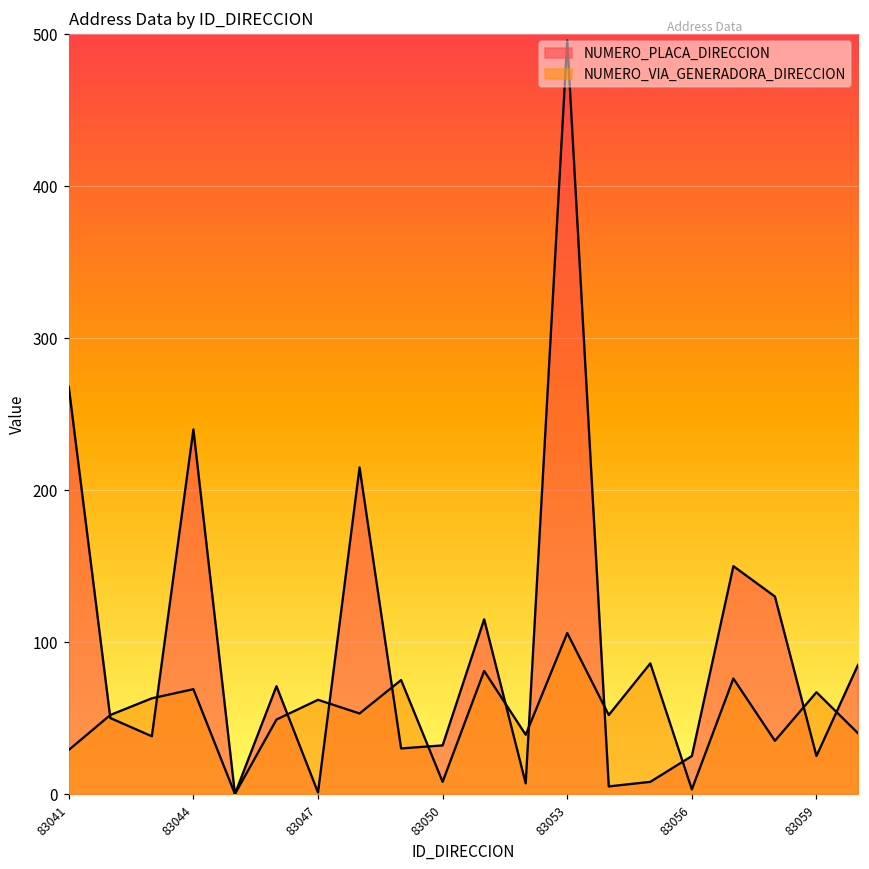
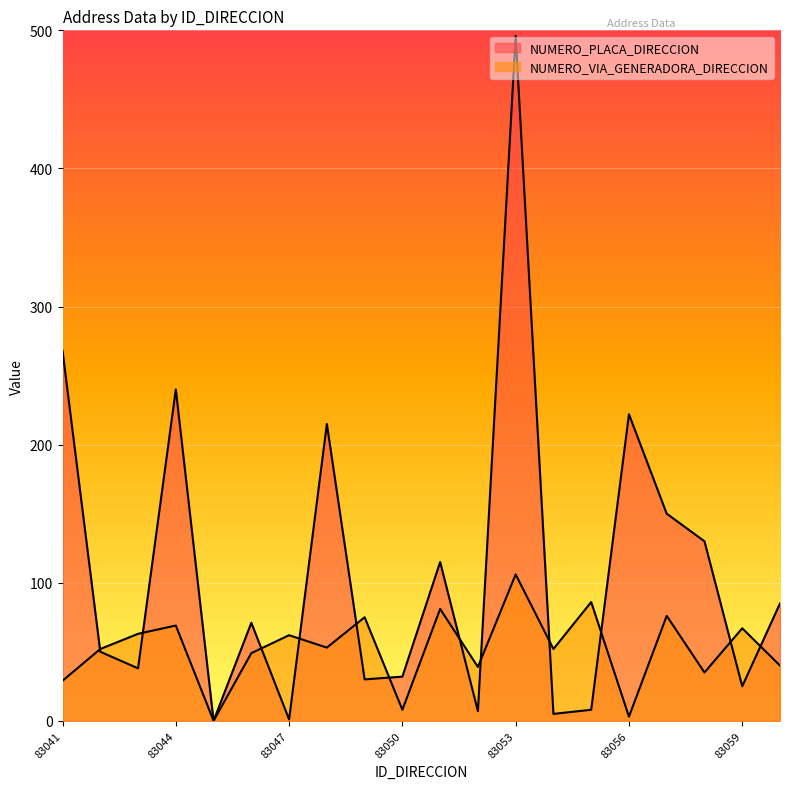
NUMERO_PLACA_DIRECCION, 83056: 25 -> 222
